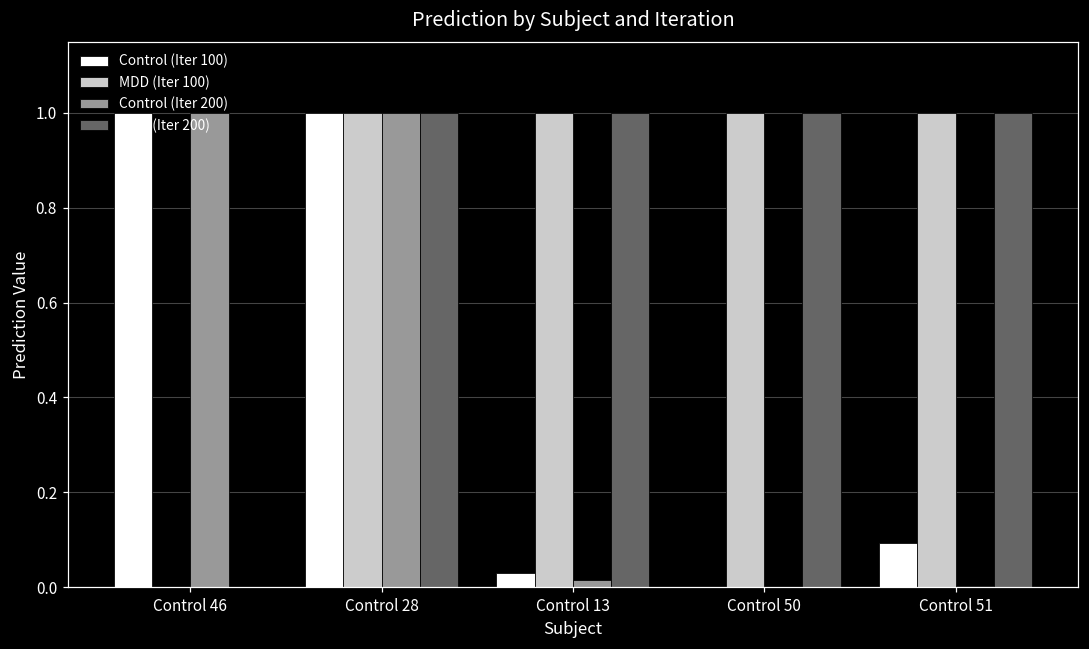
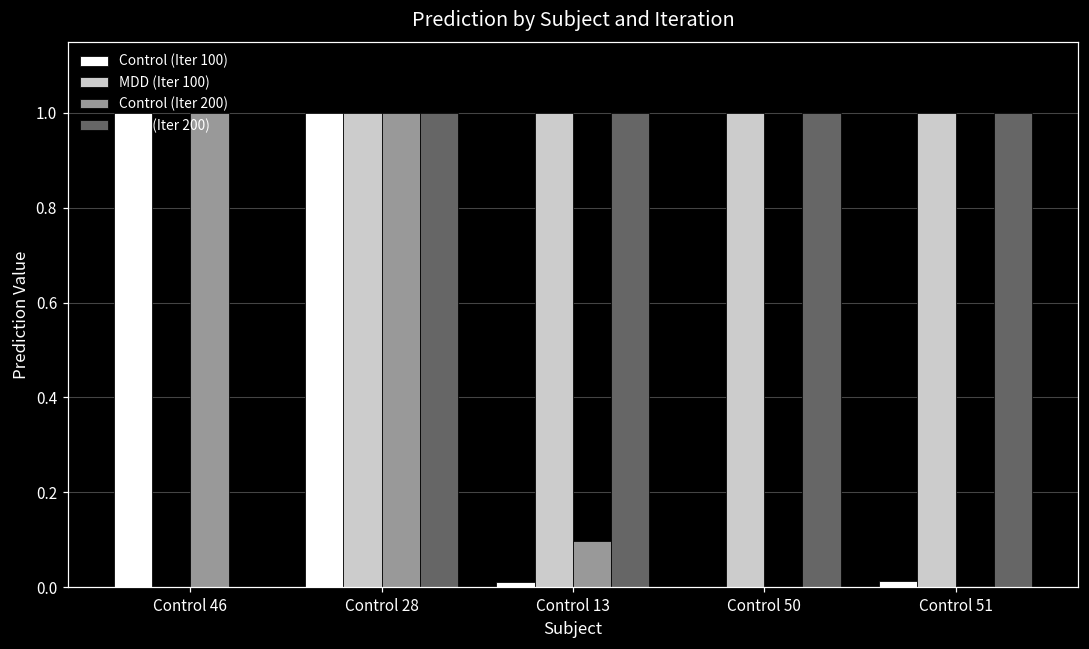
Control (Iter 100), Control 13: 0.03 -> 0.01
Control (Iter 200), Control 13: 0.01 -> 0.10
Control (Iter 100), Control 51: 0.09 -> 0.01
